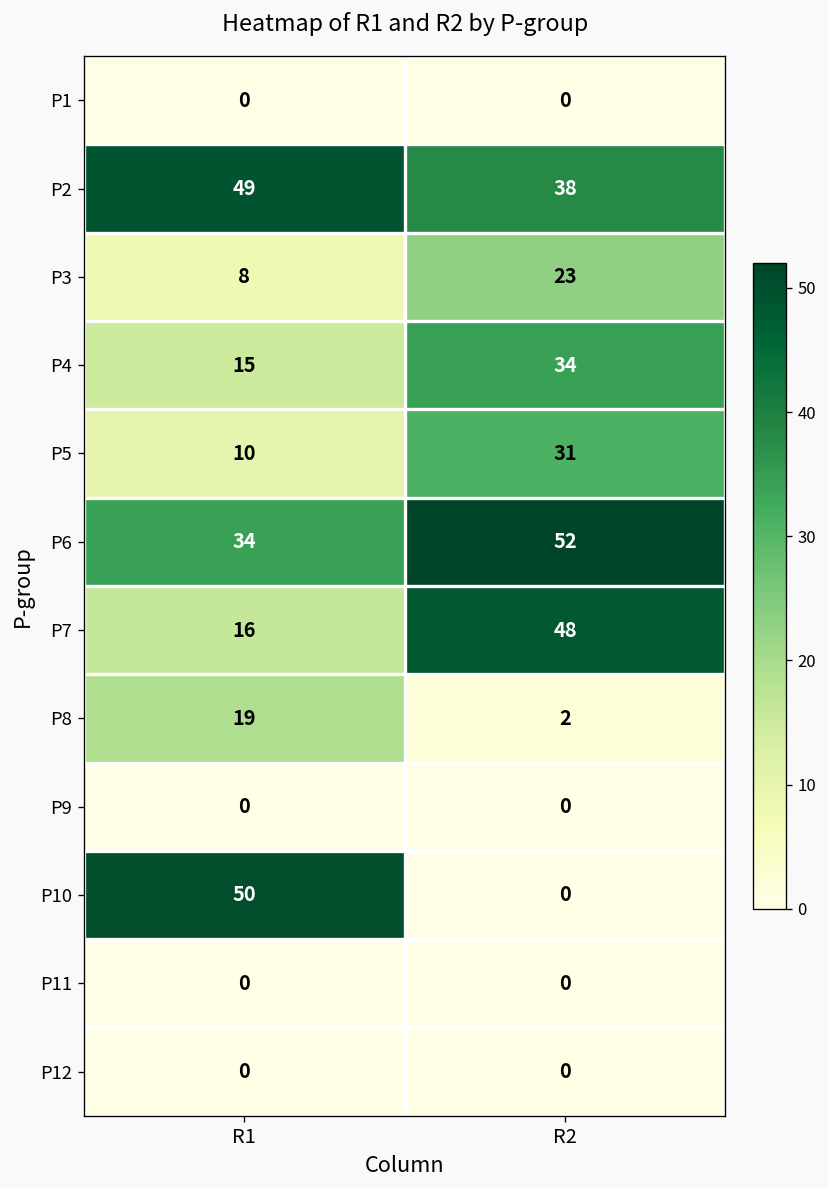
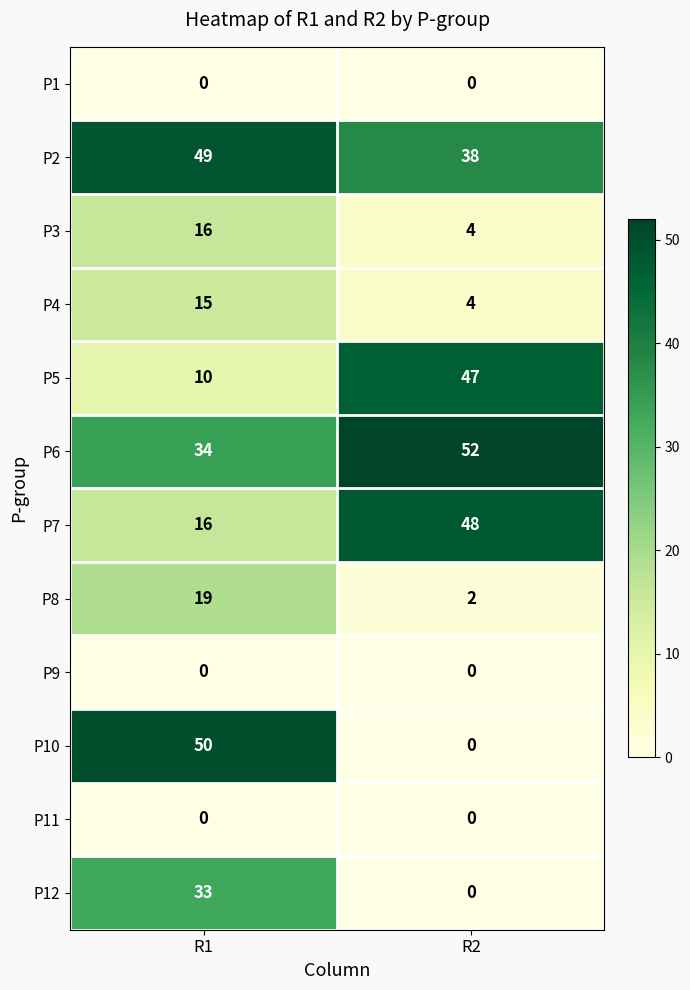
P3, R1: 8 -> 16
P3, R2: 23 -> 4
P4, R2: 34 -> 4
P5, R2: 31 -> 47
P12, R1: 0 -> 33
